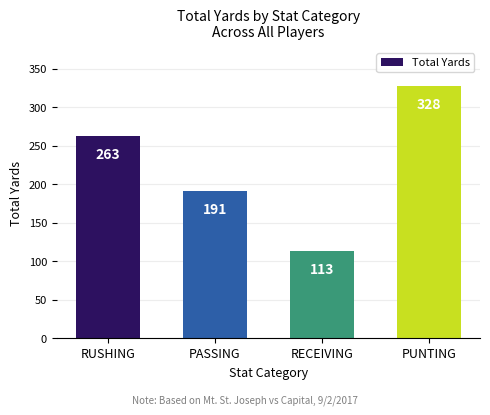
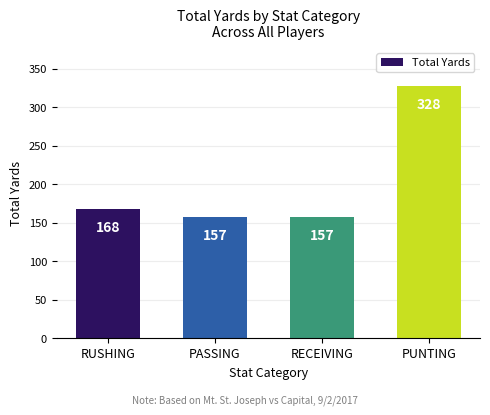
RUSHING: 263 -> 168
PASSING: 191 -> 157
RECEIVING: 113 -> 157
